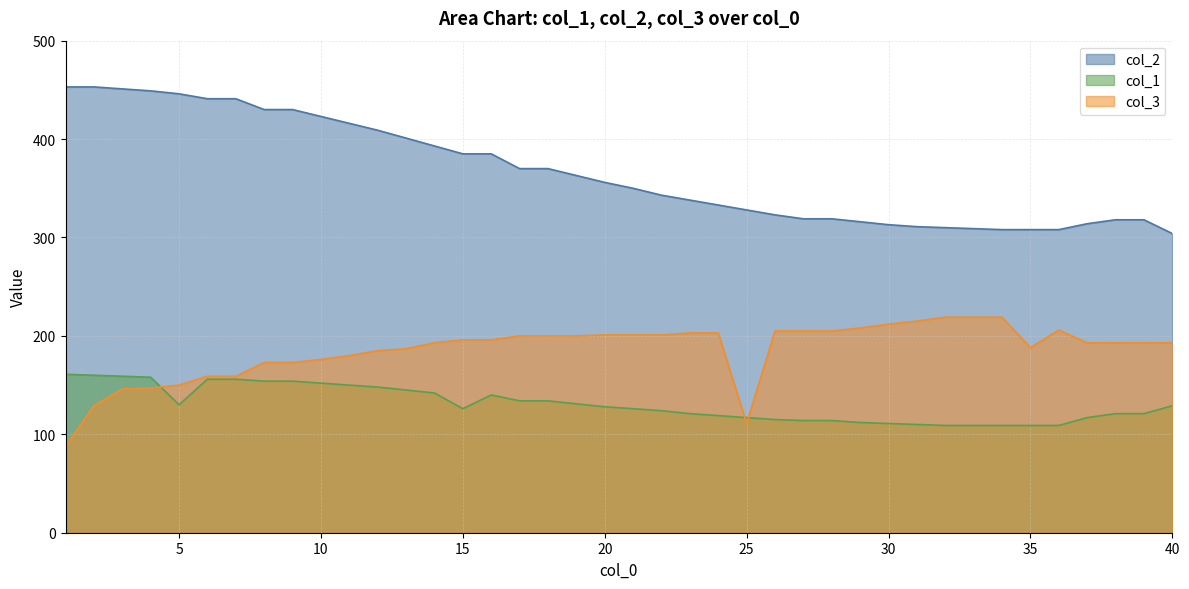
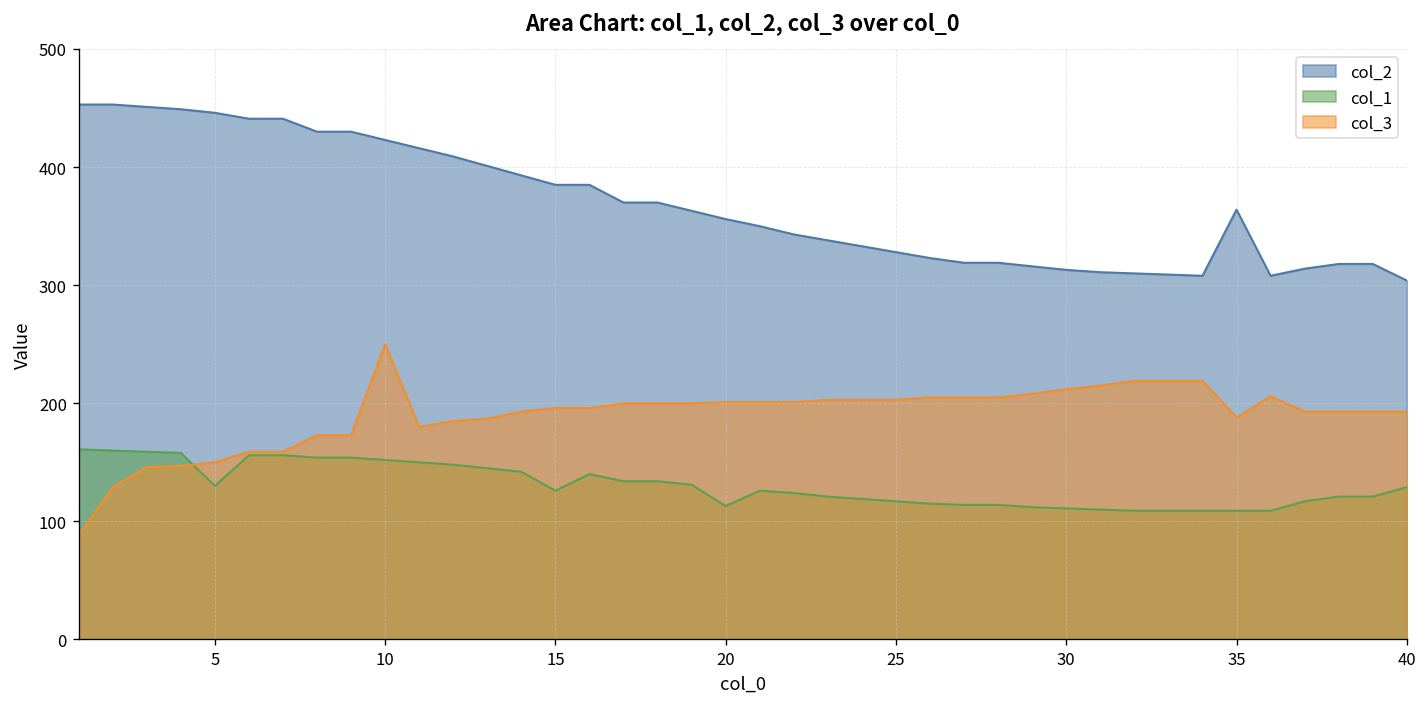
col_3, 10: 180 -> 250
col_1, 20: 130 -> 110
col_3, 25: 110 -> 200
col_2, 35: 310 -> 360
